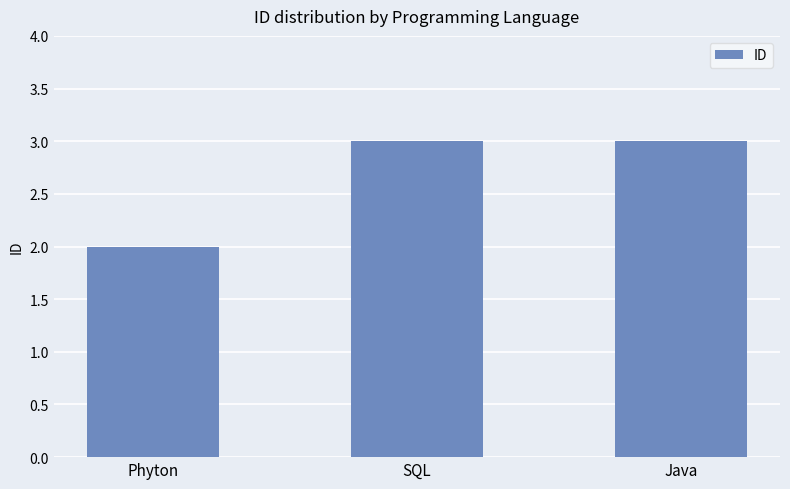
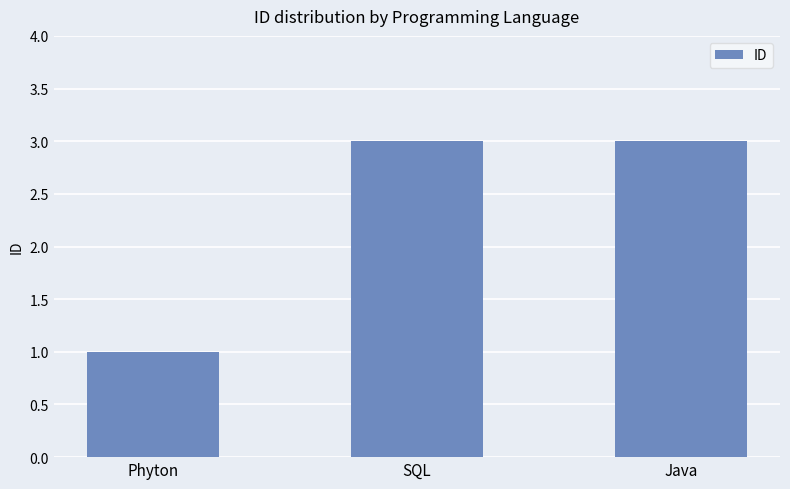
Phyton: 2 -> 1
